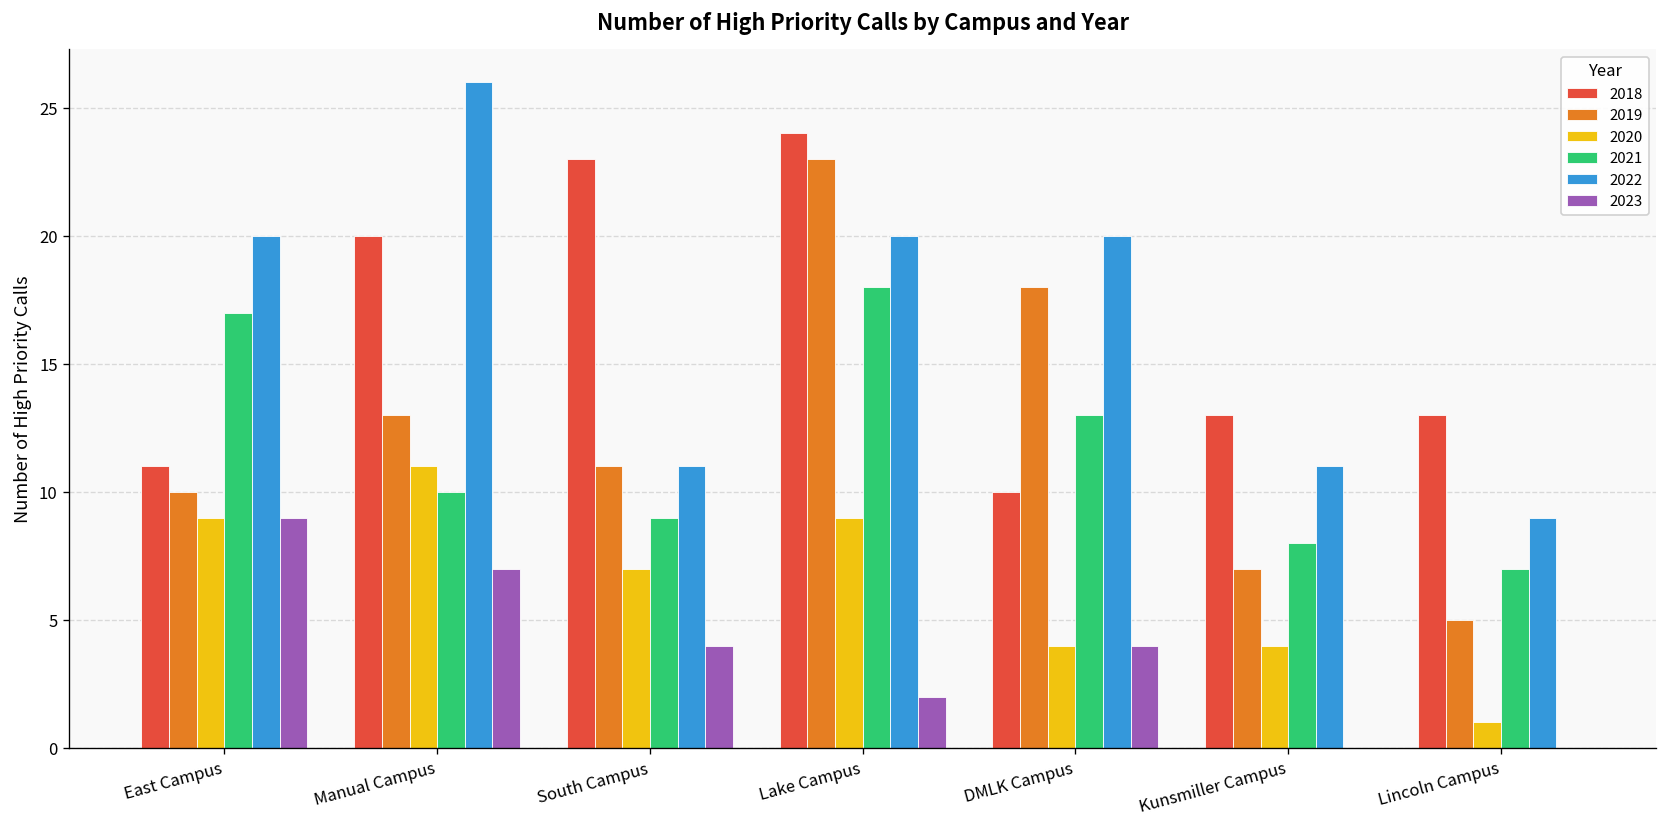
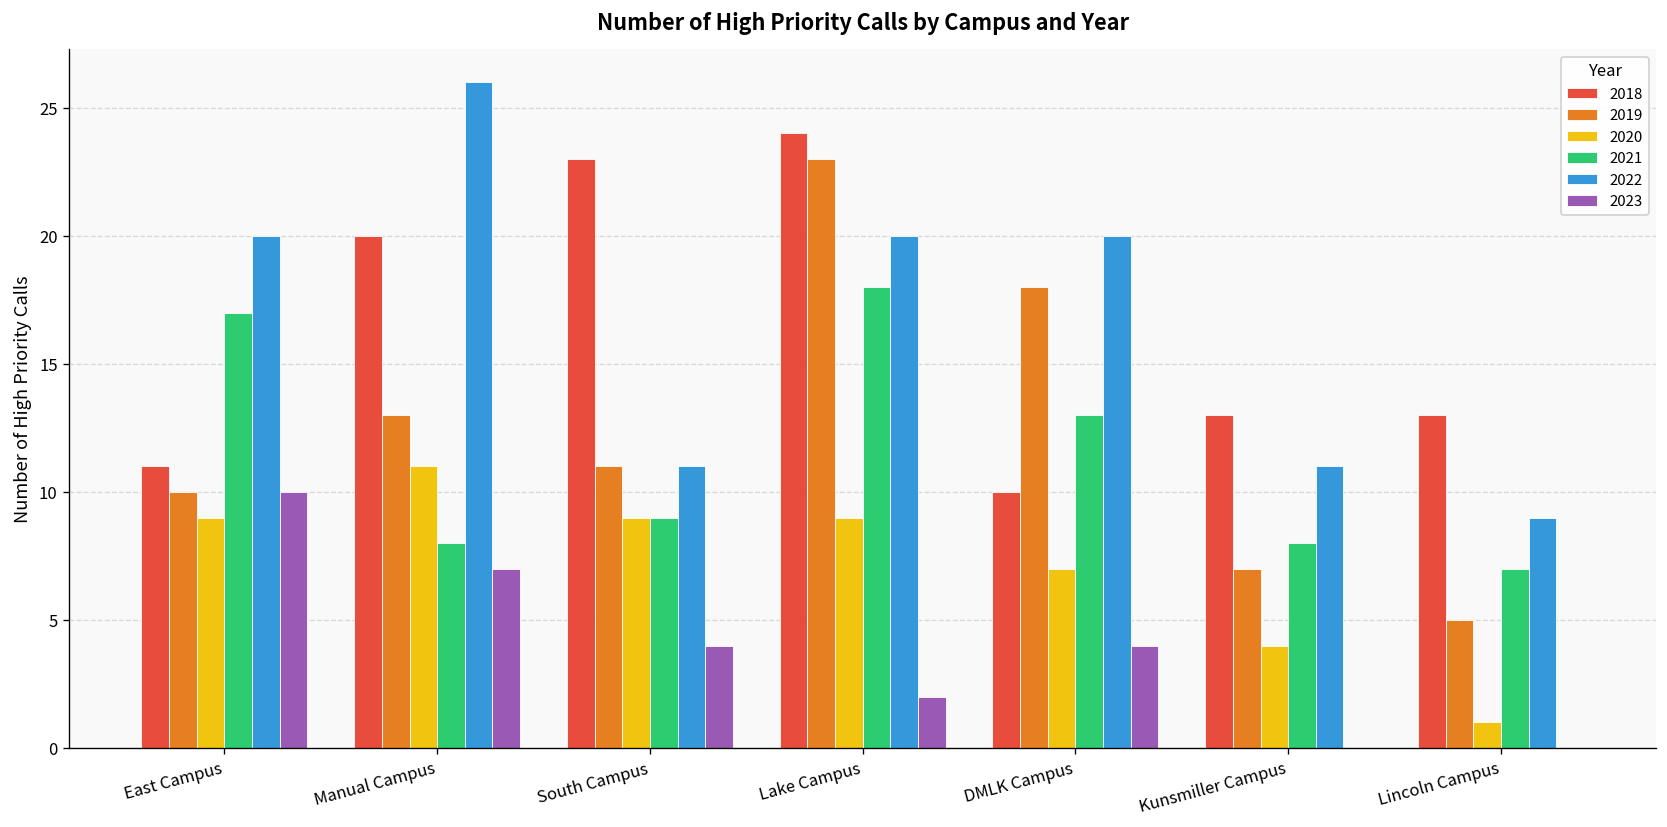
2023, East Campus: 9 -> 10
2021, Manual Campus: 10 -> 8
2020, South Campus: 7 -> 9
2020, DMLK Campus: 4 -> 7
